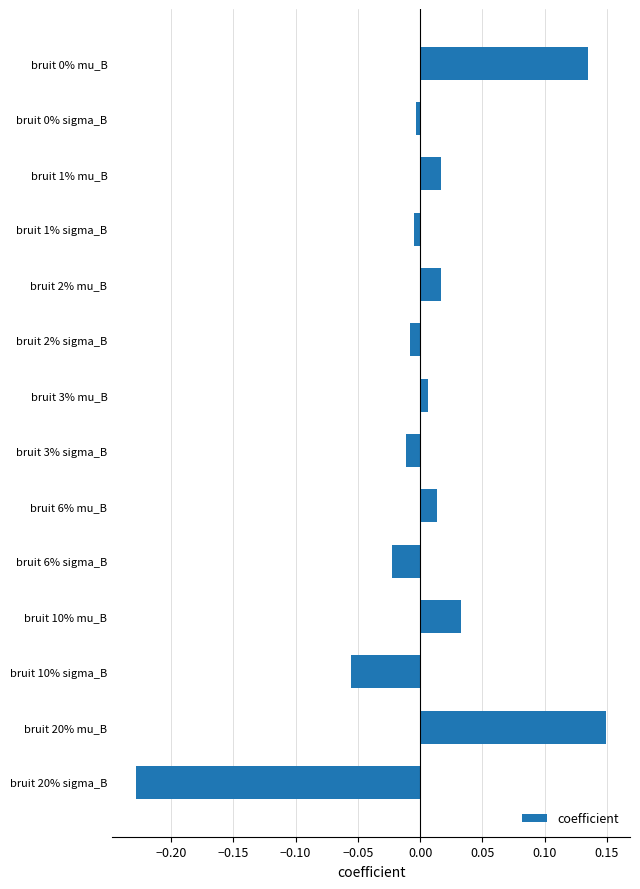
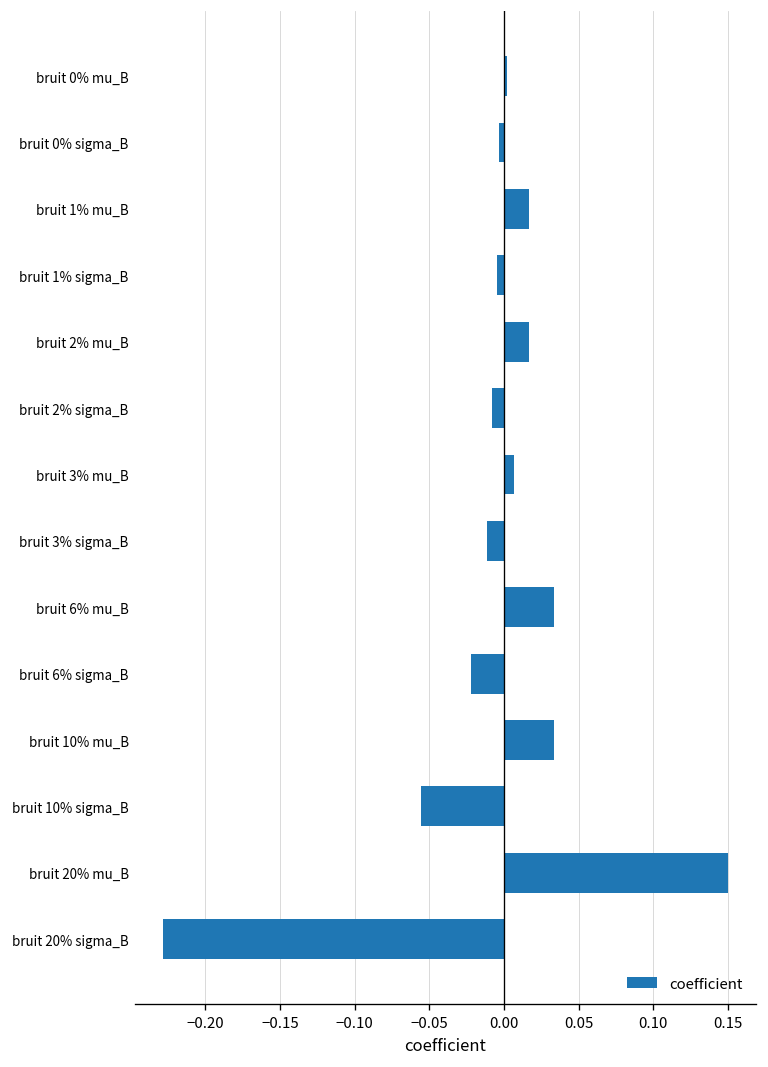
bruit 0% mu_B: 0.135 -> 0.002
bruit 6% mu_B: 0.014 -> 0.033
